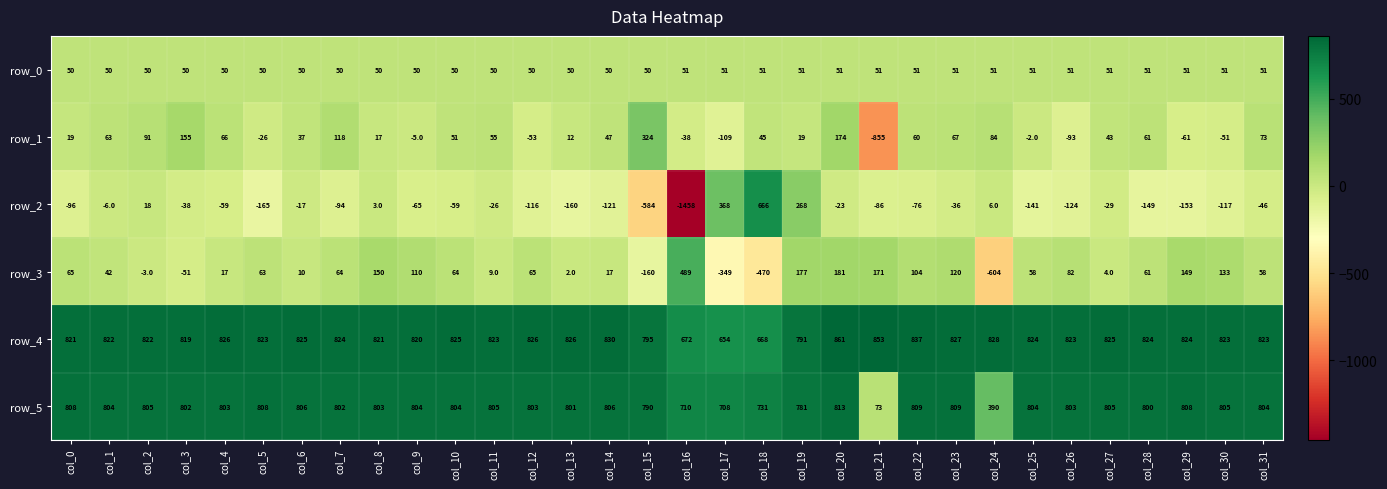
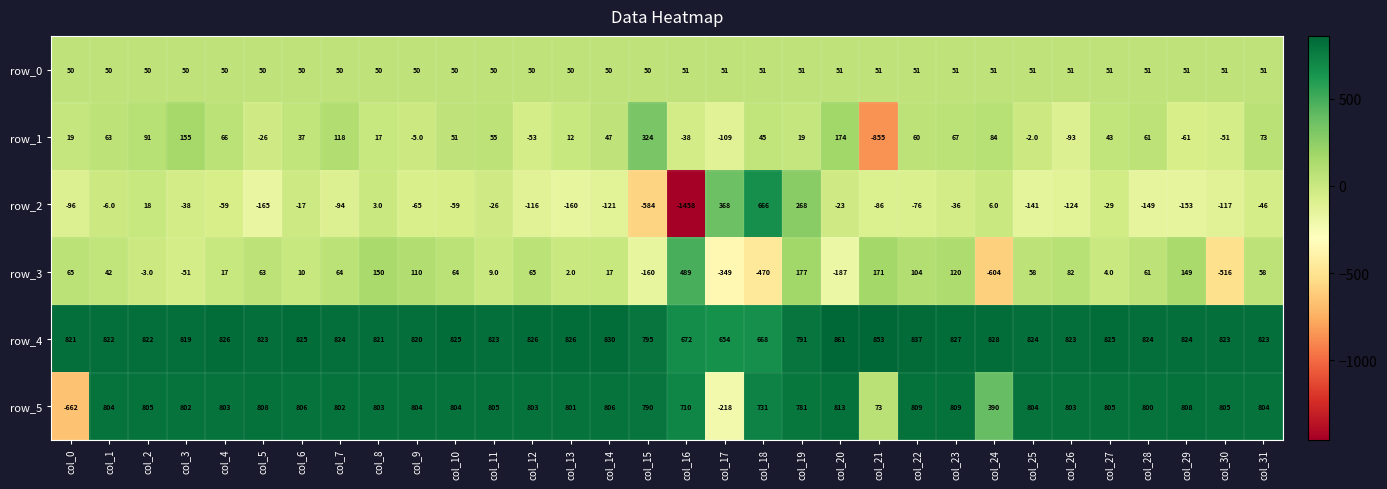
row_3, col_20: 181 -> -187
row_3, col_30: 133 -> -516
row_5, col_0: 808 -> -662
row_5, col_17: 708 -> -218
